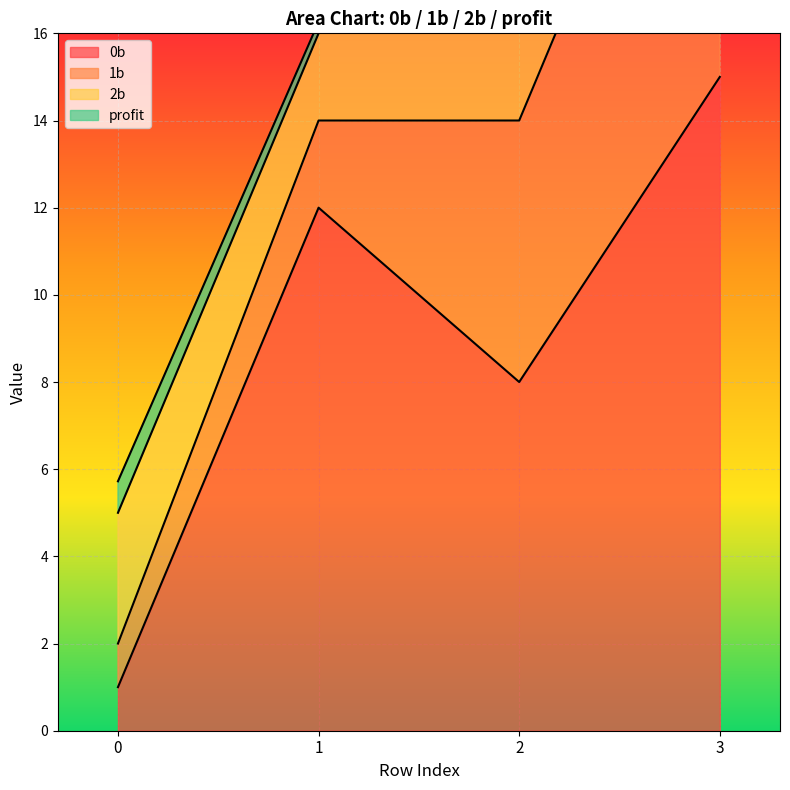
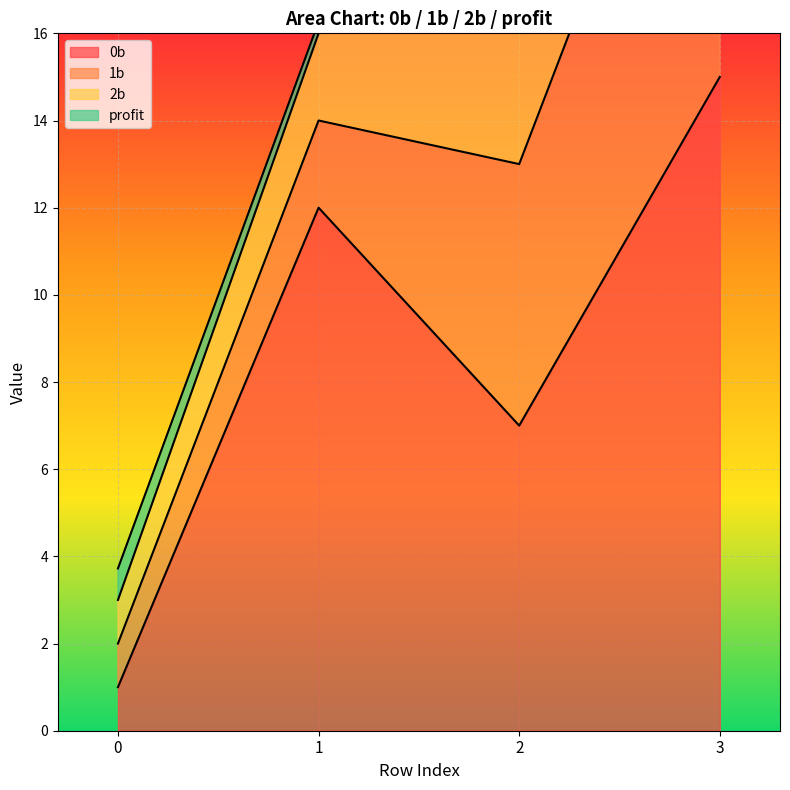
2b, 0: 3 -> 1
0b, 2: 8 -> 7
